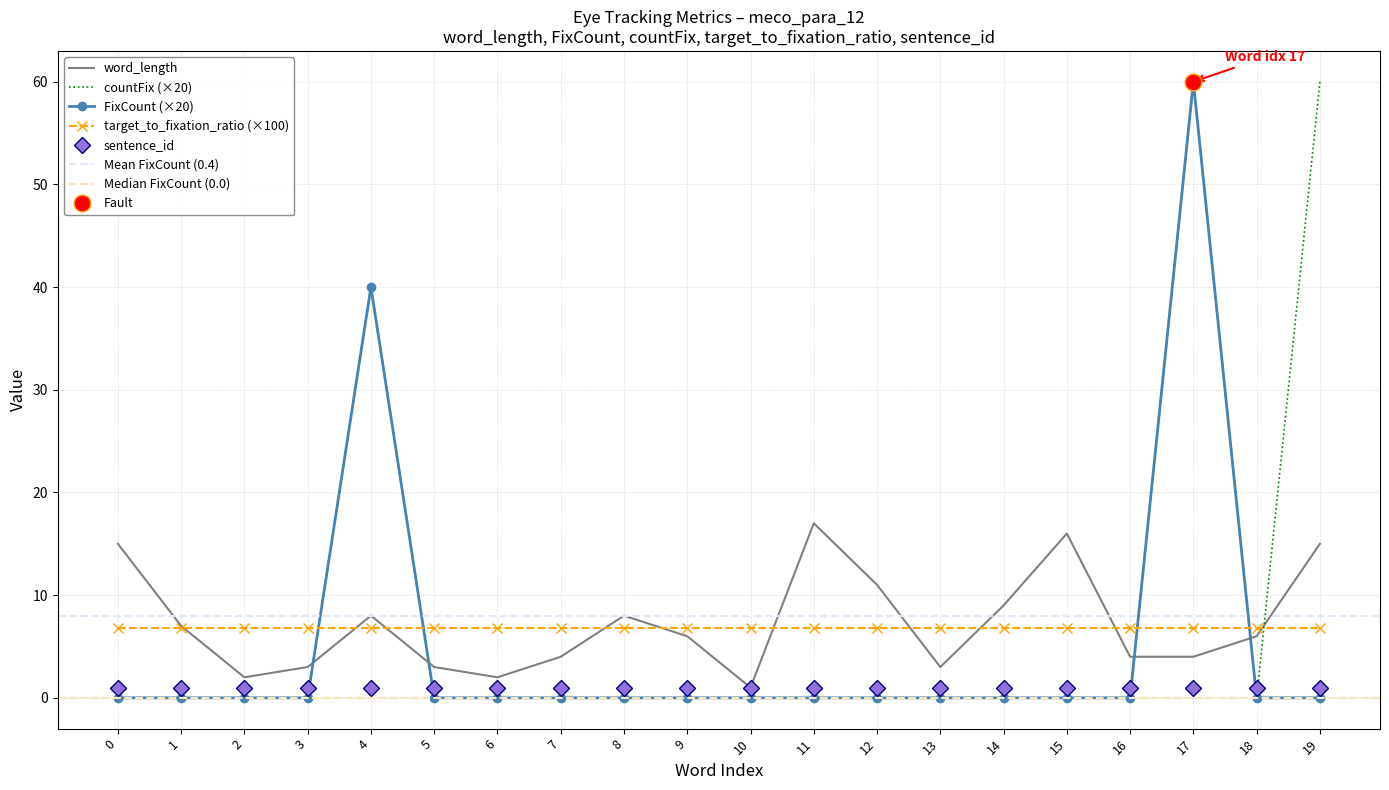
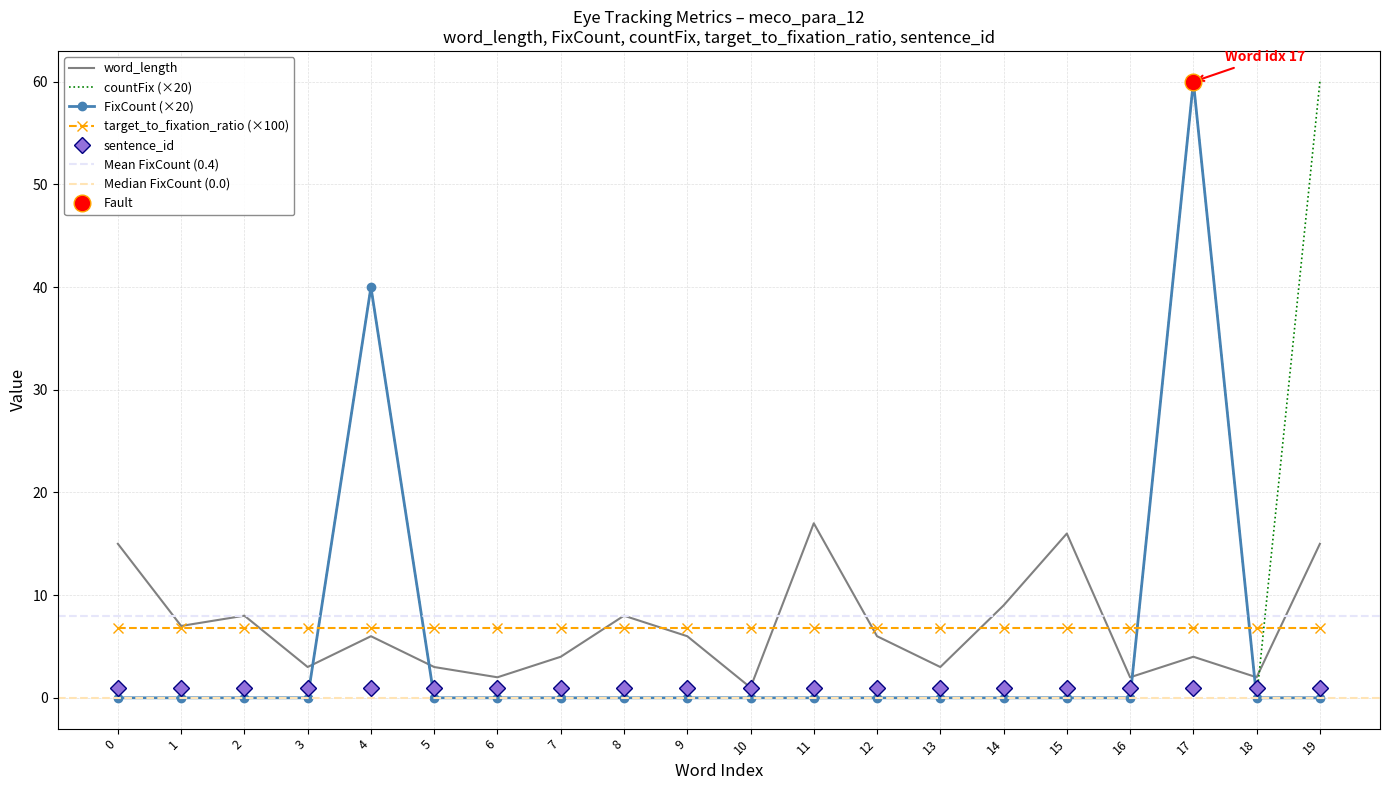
word_length, 2: 2 -> 8
word_length, 4: 8 -> 6
word_length, 12: 11 -> 6
word_length, 16: 4 -> 2
word_length, 18: 6 -> 2
